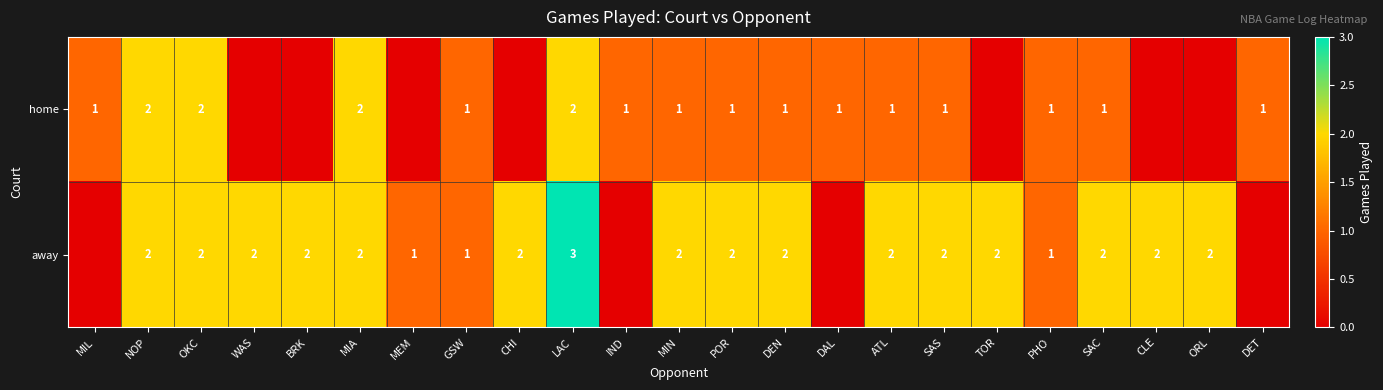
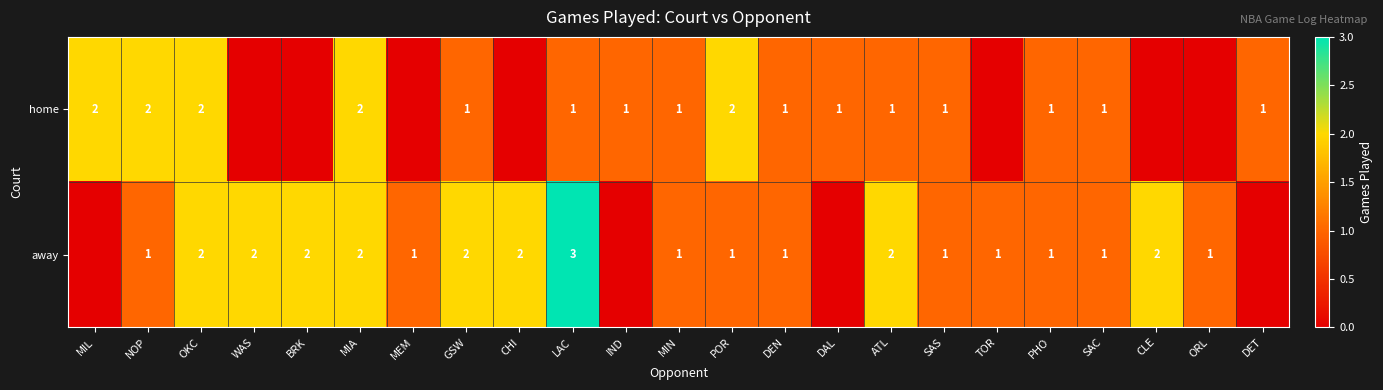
home, MIL: 1 -> 2
home, LAC: 2 -> 1
home, POR: 1 -> 2
away, NOP: 2 -> 1
away, GSW: 1 -> 2
away, MIN: 2 -> 1
away, POR: 2 -> 1
away, DEN: 2 -> 1
away, SAS: 2 -> 1
away, TOR: 2 -> 1
away, SAC: 2 -> 1
away, ORL: 2 -> 1
